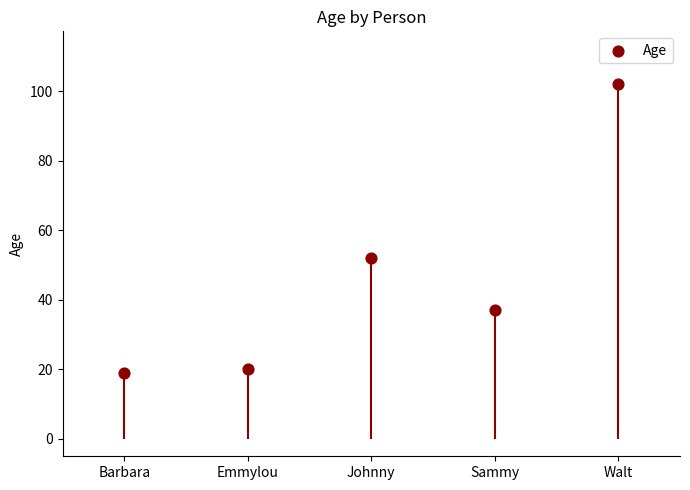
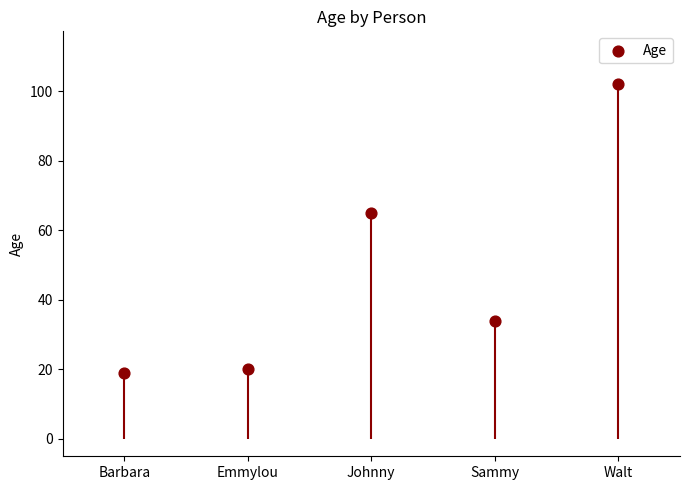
Johnny: 52 -> 65
Sammy: 37 -> 34
